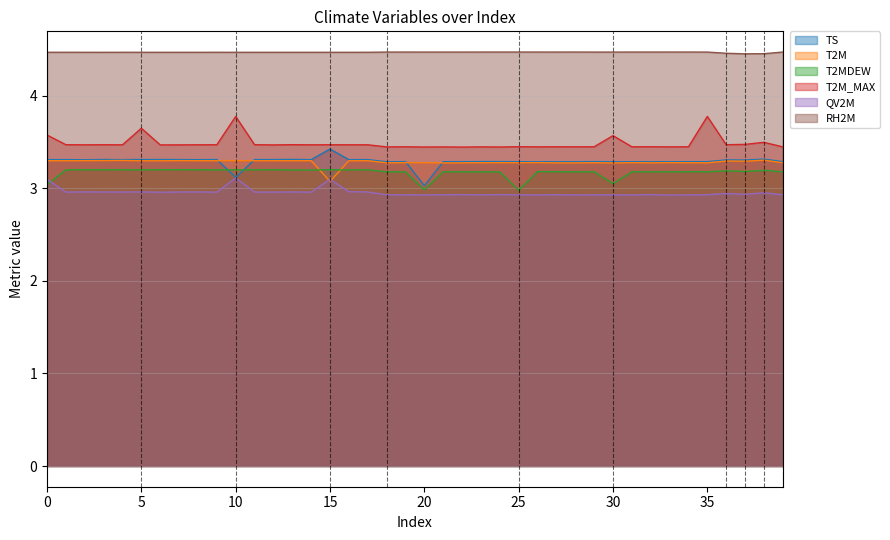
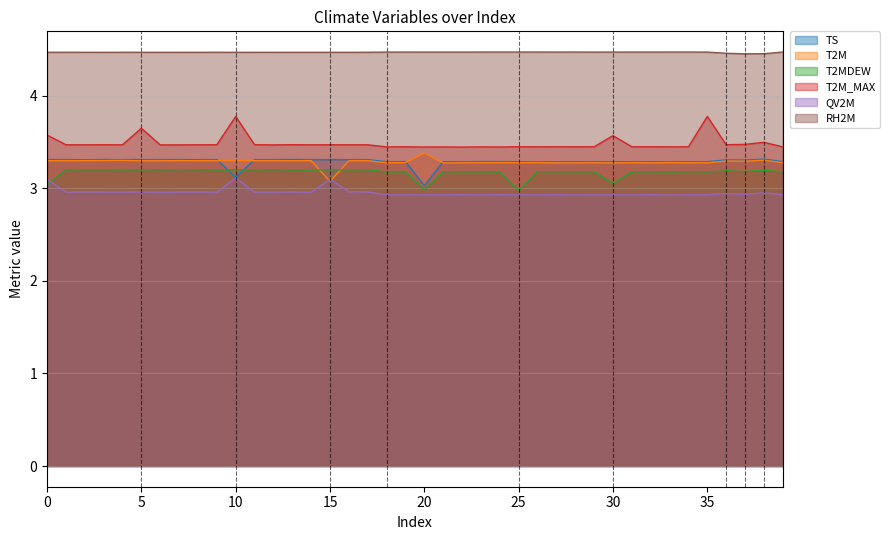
TS, 15: 3.4 -> 3.3
T2M, 20: 3.3 -> 3.4
